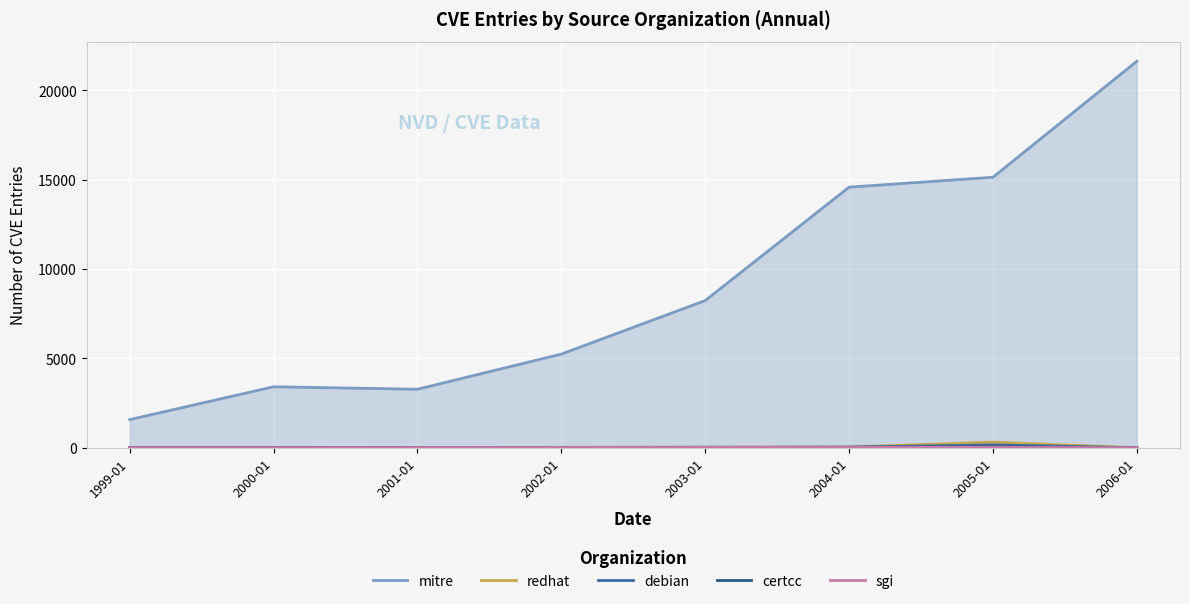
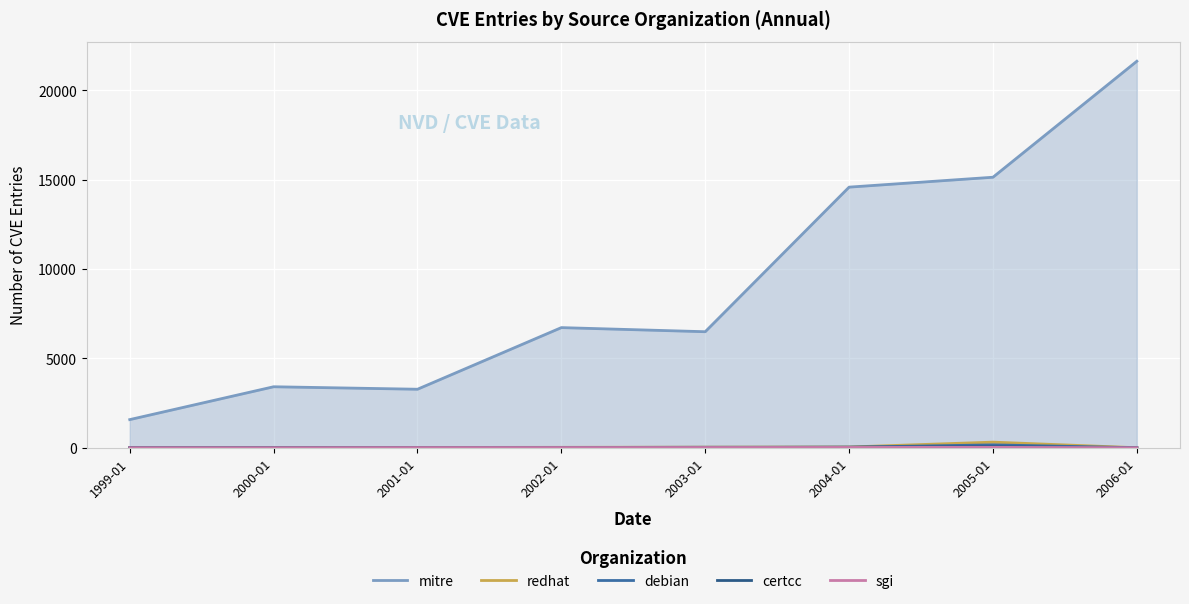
mitre, 2002-01: 5200 -> 6700
mitre, 2003-01: 8200 -> 6500
